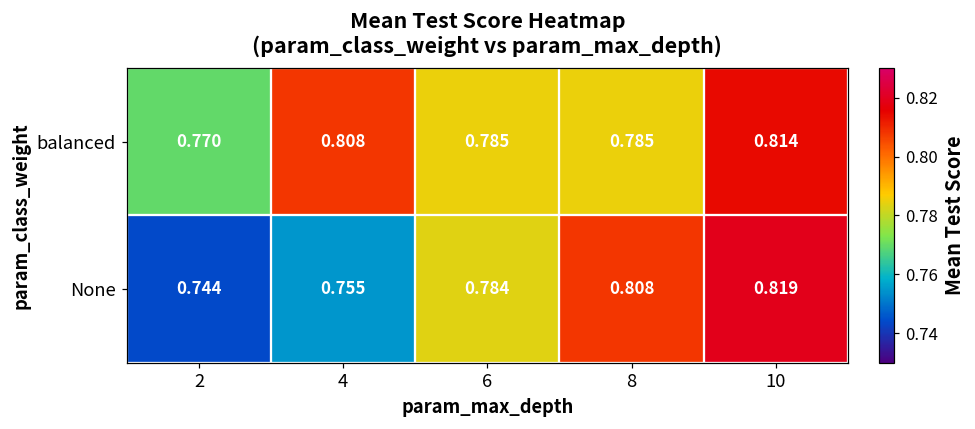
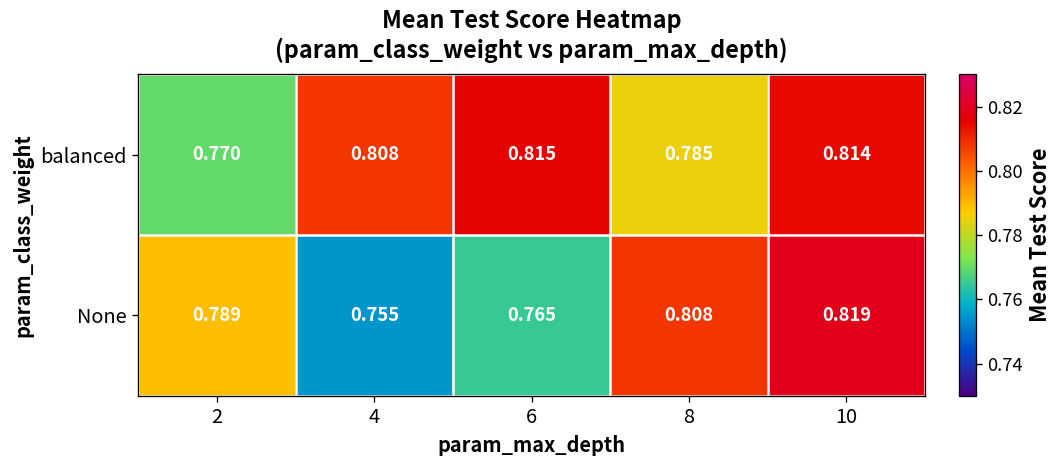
balanced, 6: 0.785 -> 0.815
None, 2: 0.744 -> 0.789
None, 6: 0.784 -> 0.765
